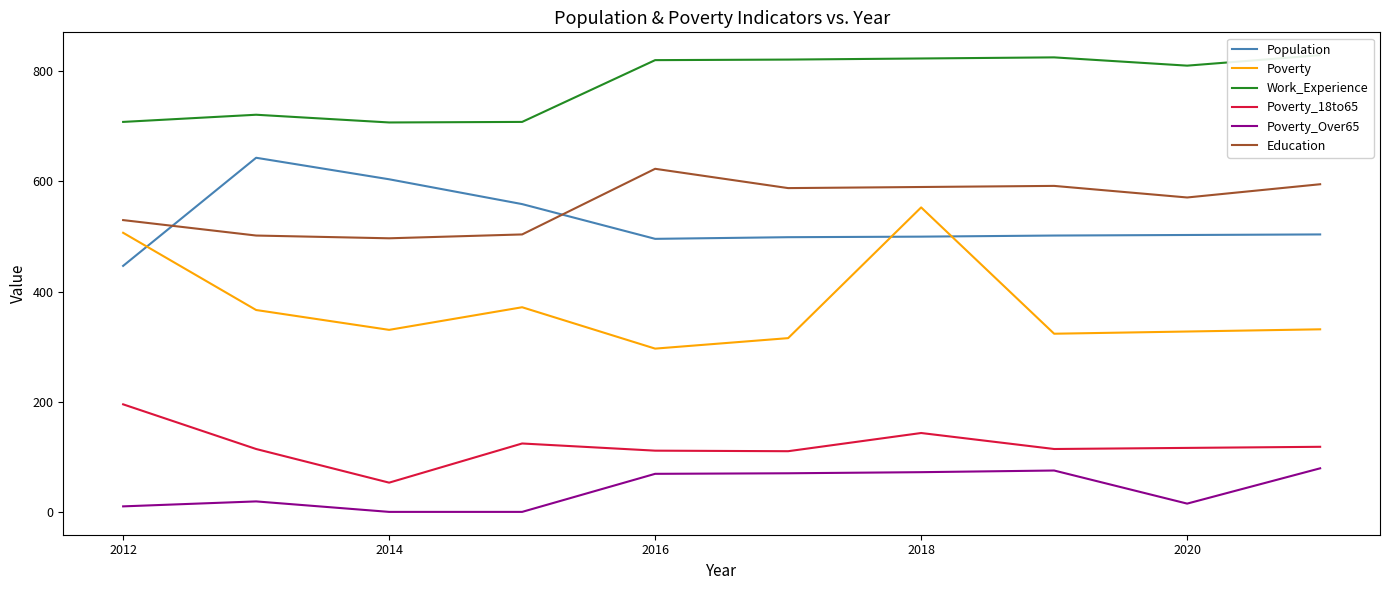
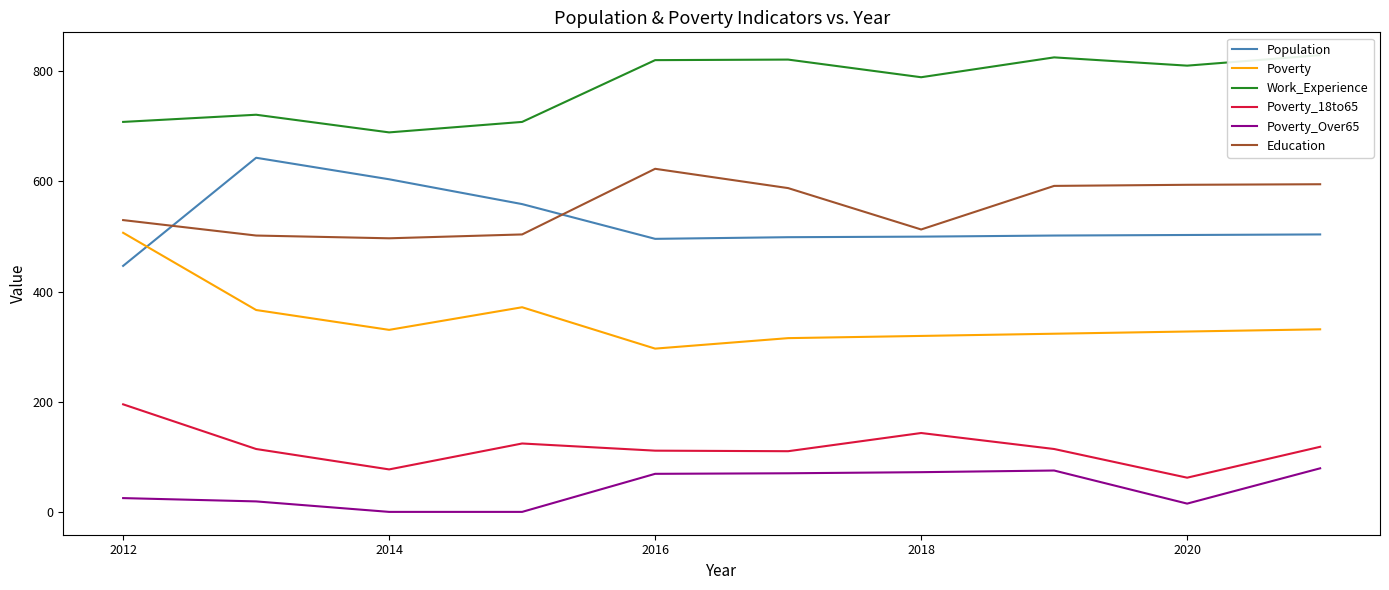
Poverty_Over65, 2012: 10 -> 30
Work_Experience, 2014: 710 -> 690
Poverty_18to65, 2014: 50 -> 80
Poverty, 2018: 550 -> 320
Work_Experience, 2018: 820 -> 790
Education, 2018: 590 -> 510
Poverty_18to65, 2020: 120 -> 60
Education, 2020: 570 -> 590
